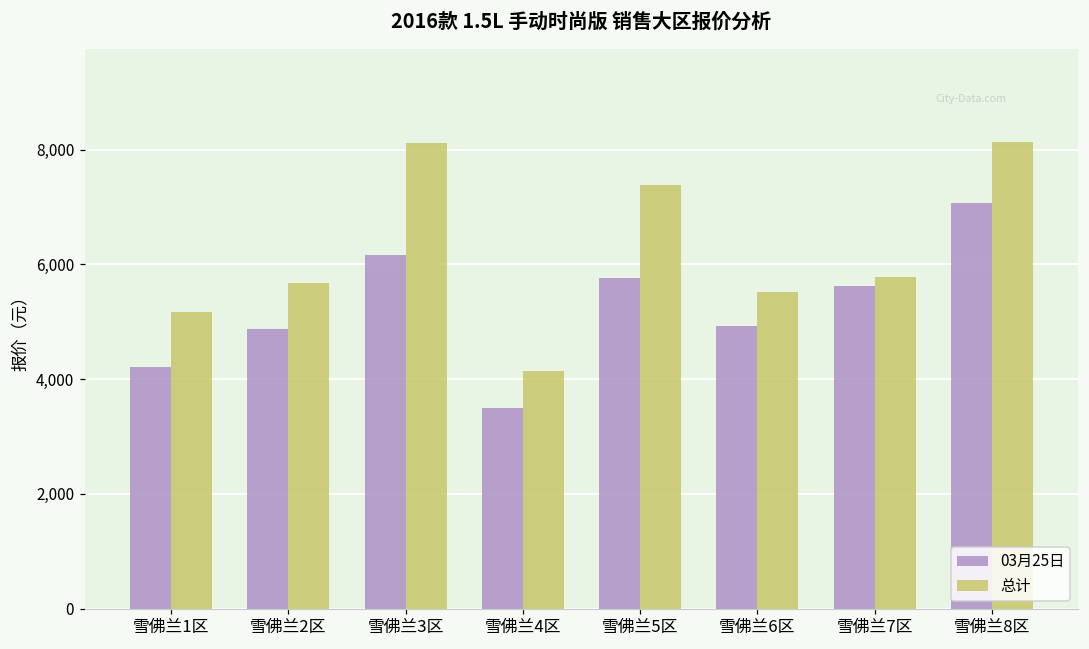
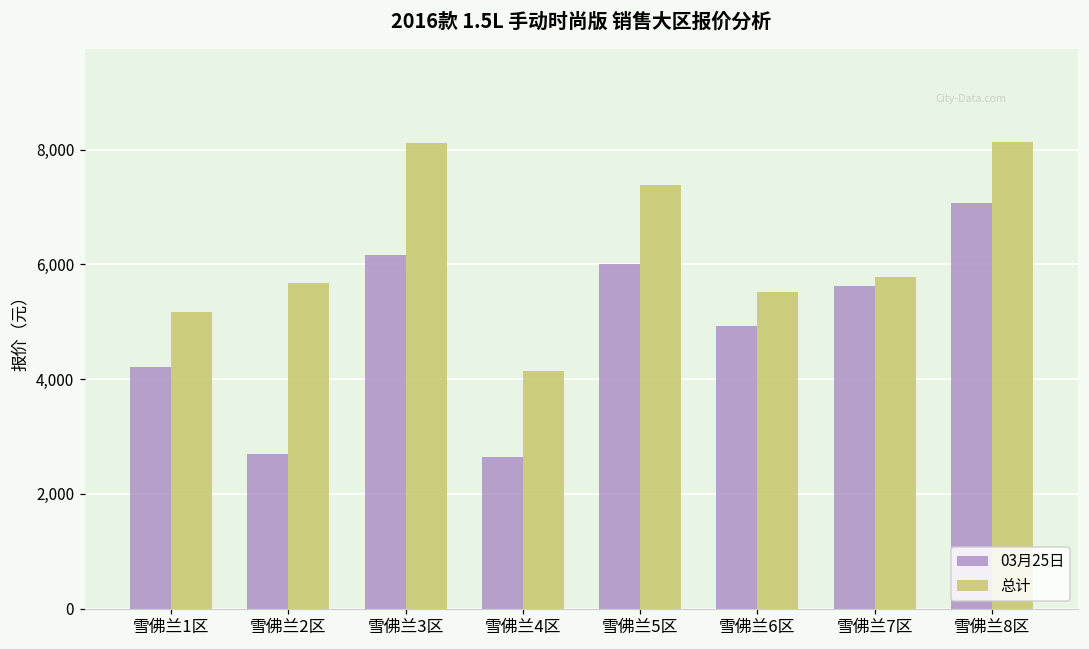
03月25日, 雪佛兰2区: 4,900 -> 2,700
03月25日, 雪佛兰4区: 3,500 -> 2,700
03月25日, 雪佛兰5区: 5,800 -> 6,000
